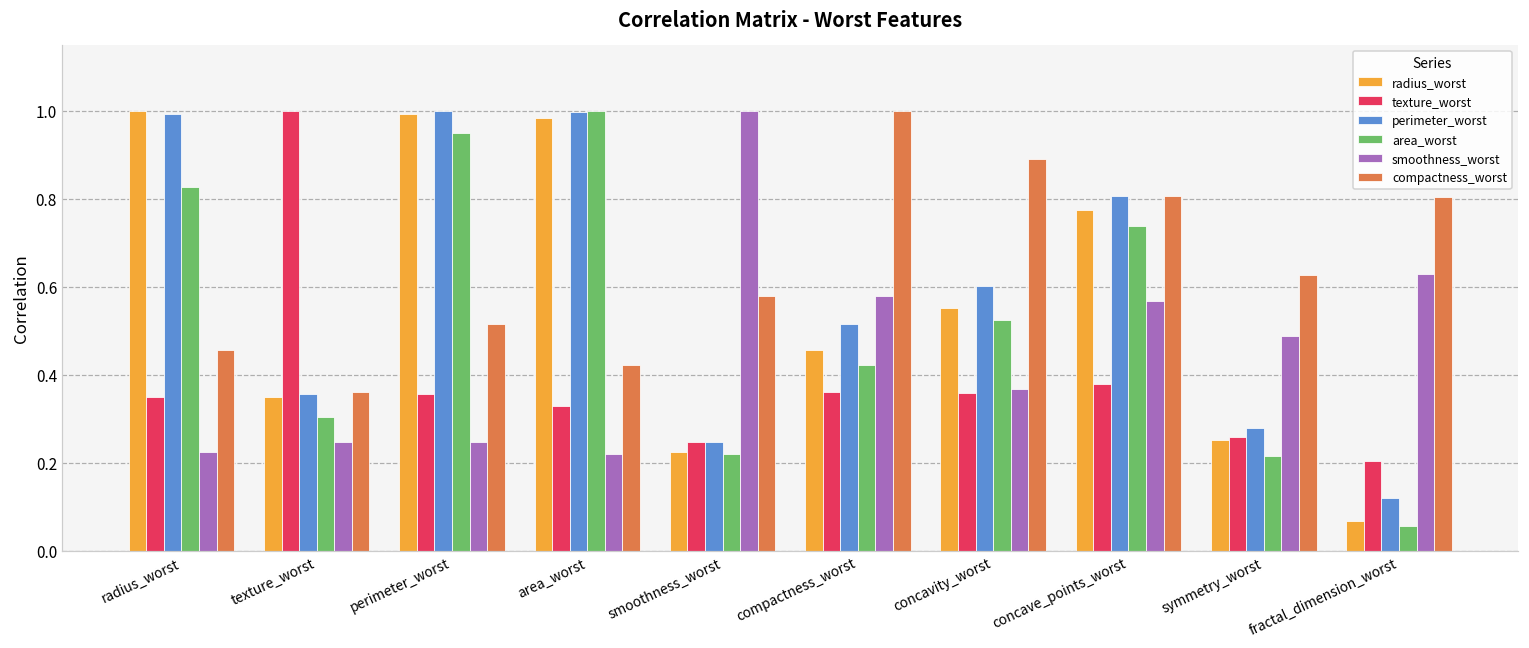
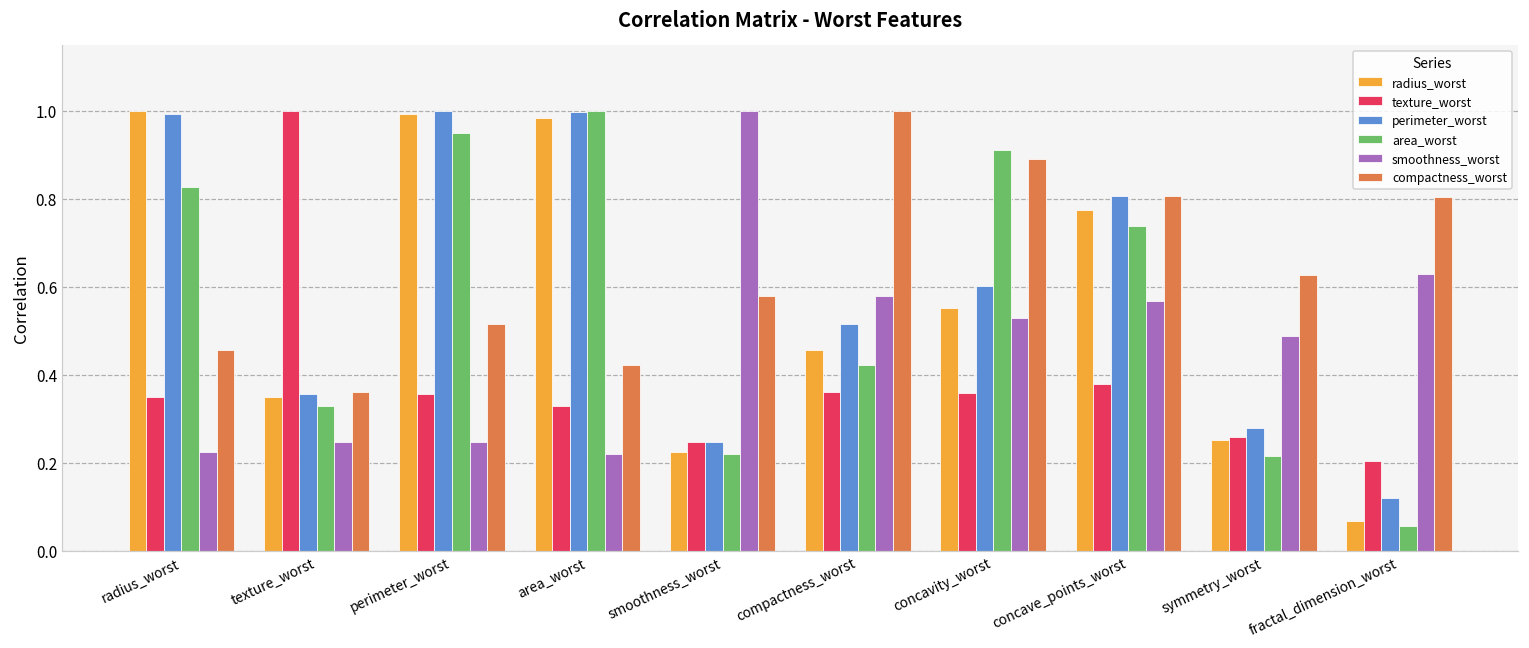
area_worst, texture_worst: 0.30 -> 0.33
area_worst, concavity_worst: 0.53 -> 0.91
smoothness_worst, concavity_worst: 0.37 -> 0.53
